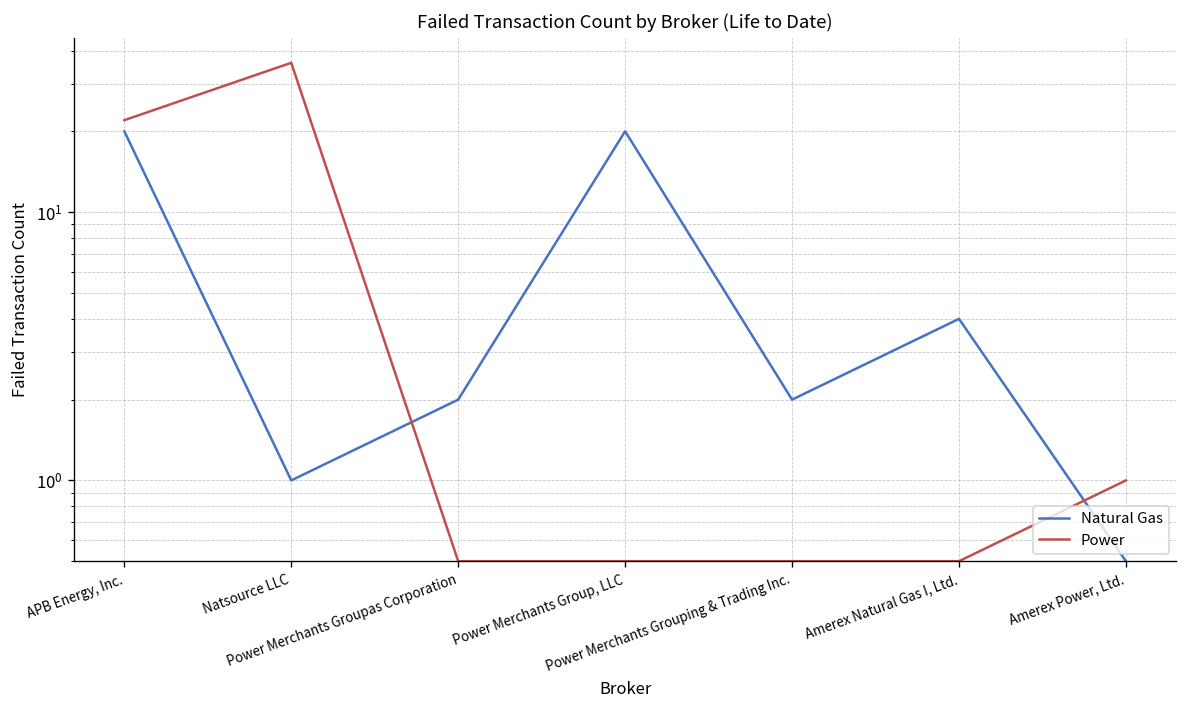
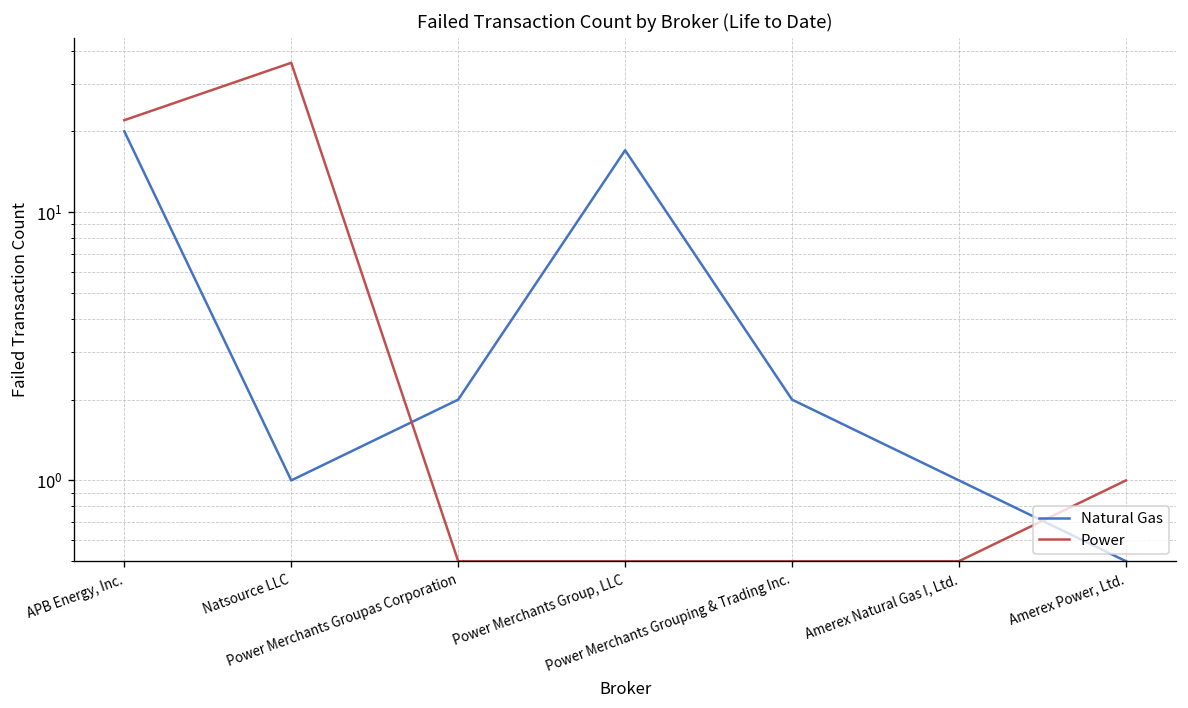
Natural Gas, Power Merchants Group, LLC: 20 -> 17
Natural Gas, Amerex Natural Gas I, Ltd.: 4 -> 1
